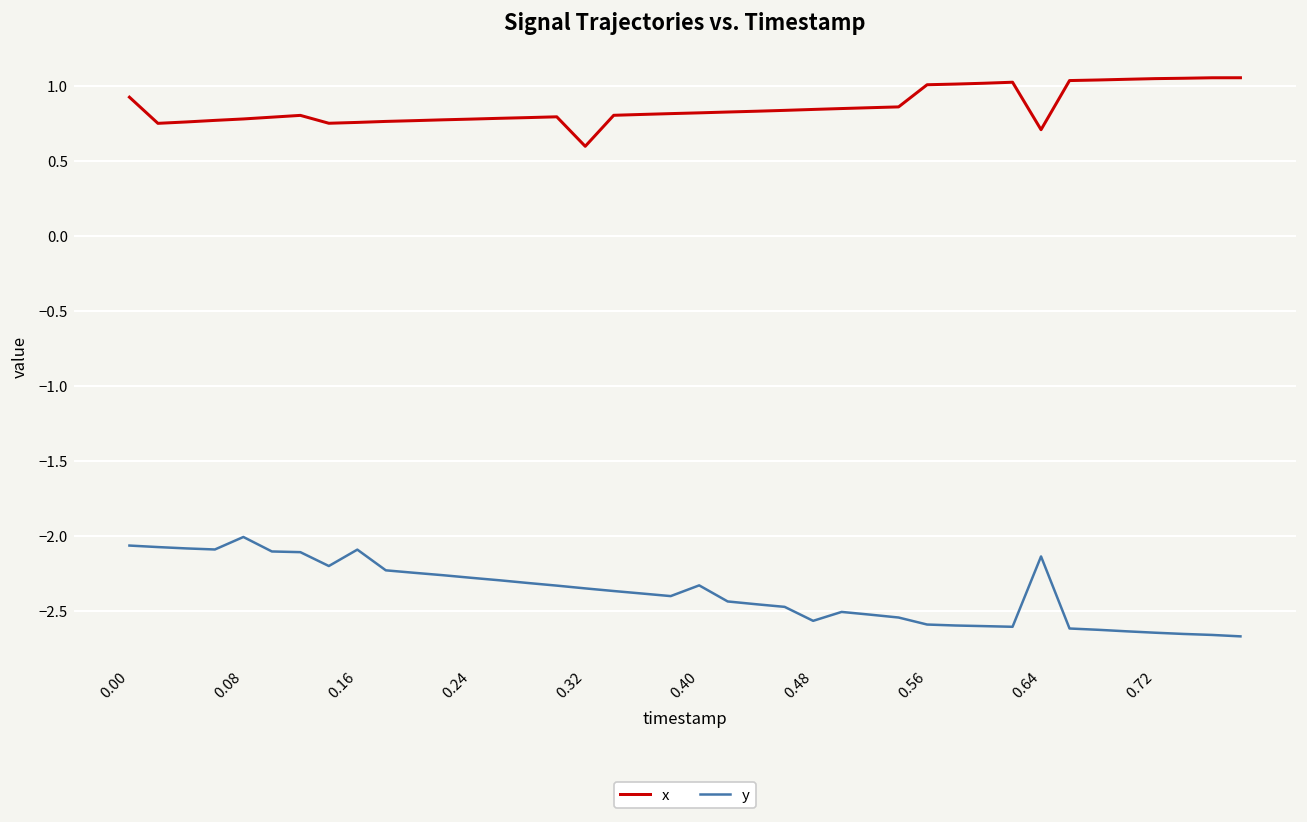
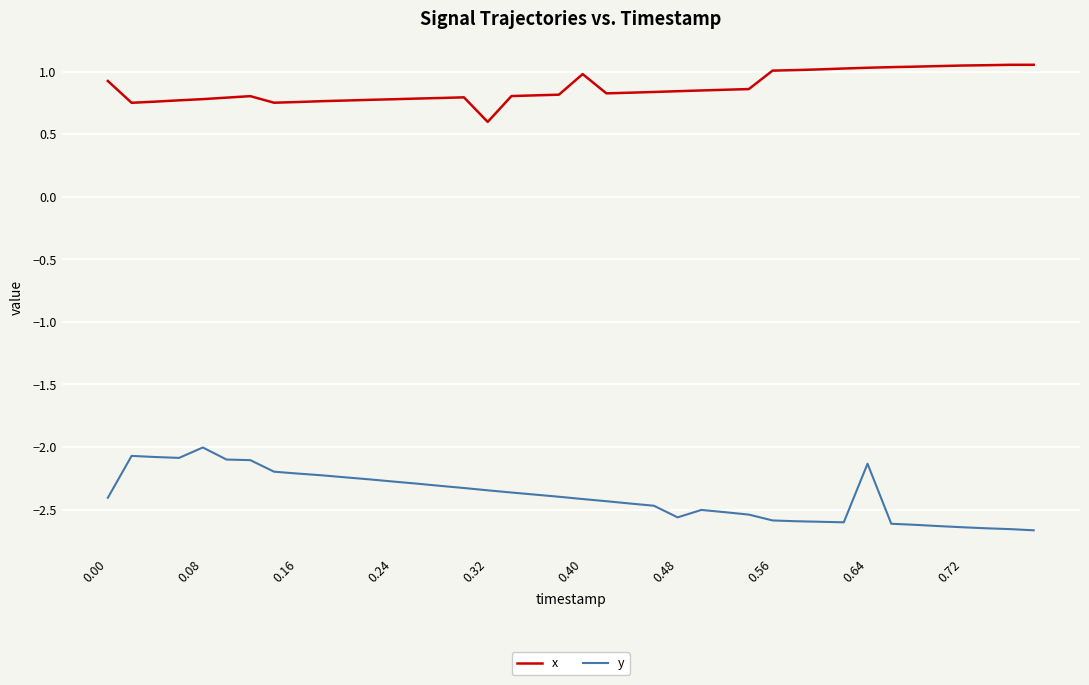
y, 0.00: -2.06 -> -2.41
y, 0.16: -2.09 -> -2.21
x, 0.40: 0.82 -> 0.98
y, 0.40: -2.33 -> -2.42
x, 0.64: 0.71 -> 1.03
